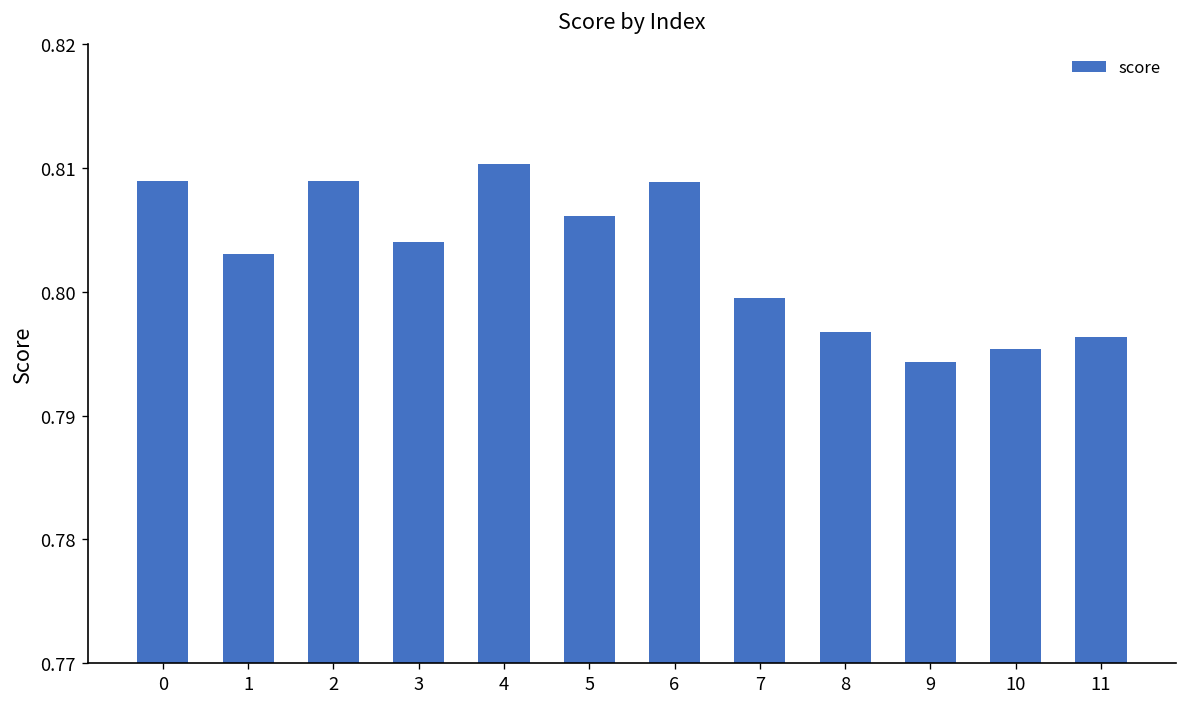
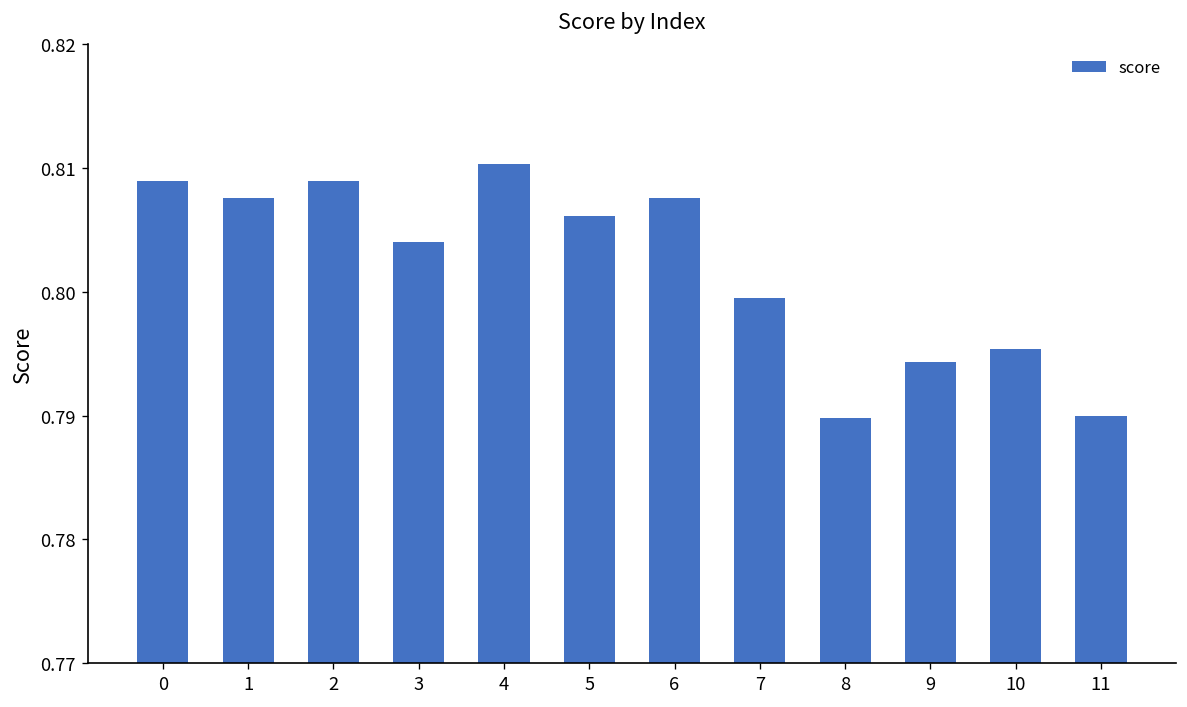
1: 0.8031 -> 0.8076
6: 0.8089 -> 0.8076
8: 0.7967 -> 0.7898
11: 0.7964 -> 0.7900
